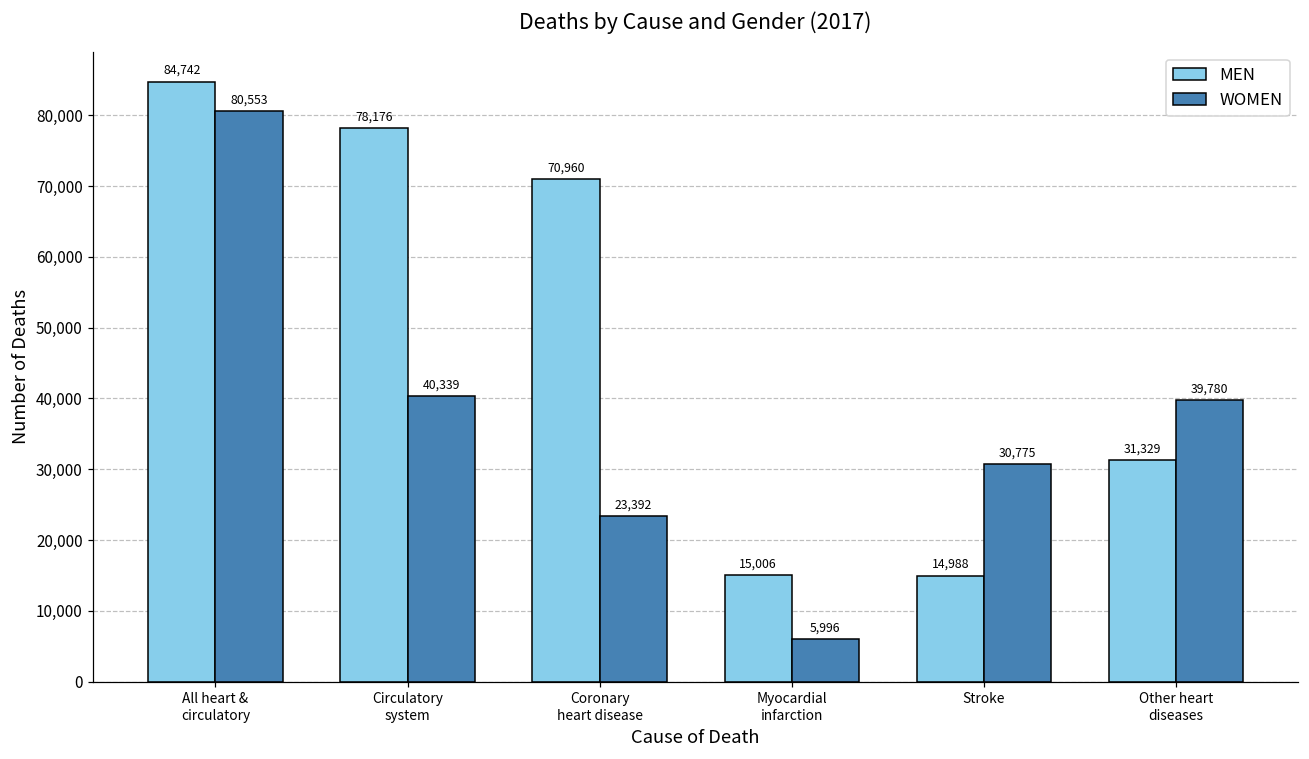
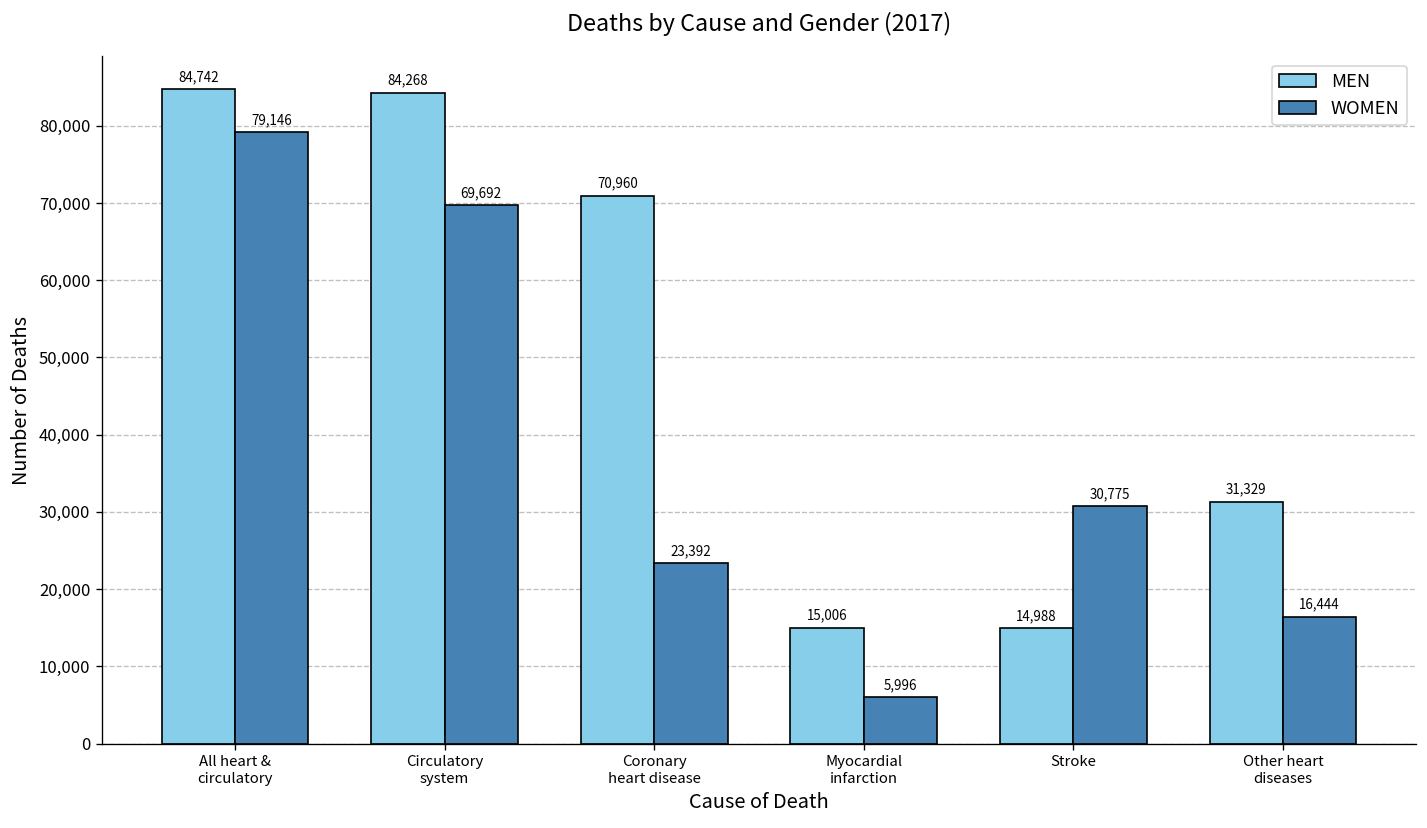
WOMEN, All heart & circulatory: 80,553 -> 79,146
MEN, Circulatory system: 78,176 -> 84,268
WOMEN, Circulatory system: 40,339 -> 69,692
WOMEN, Other heart diseases: 39,780 -> 16,444
